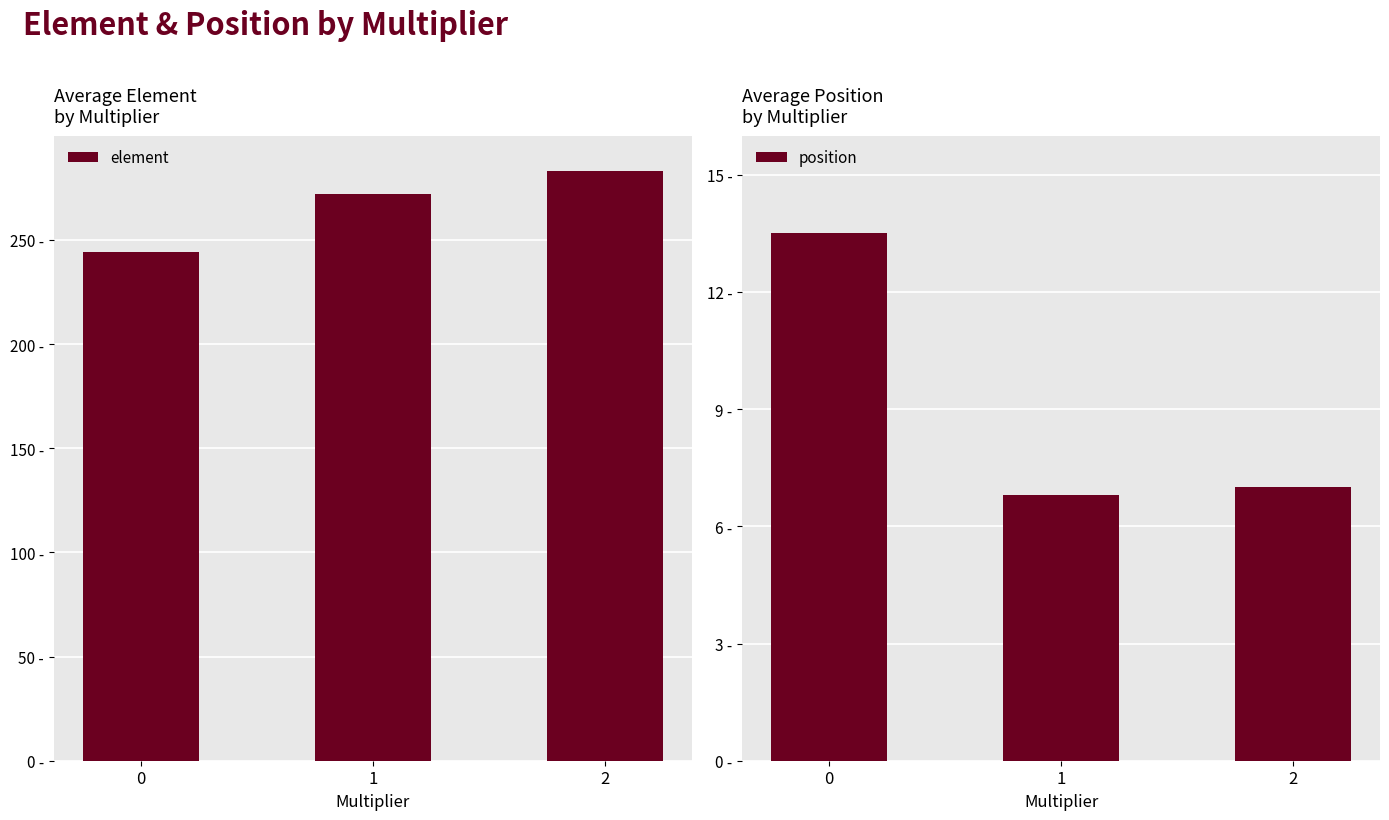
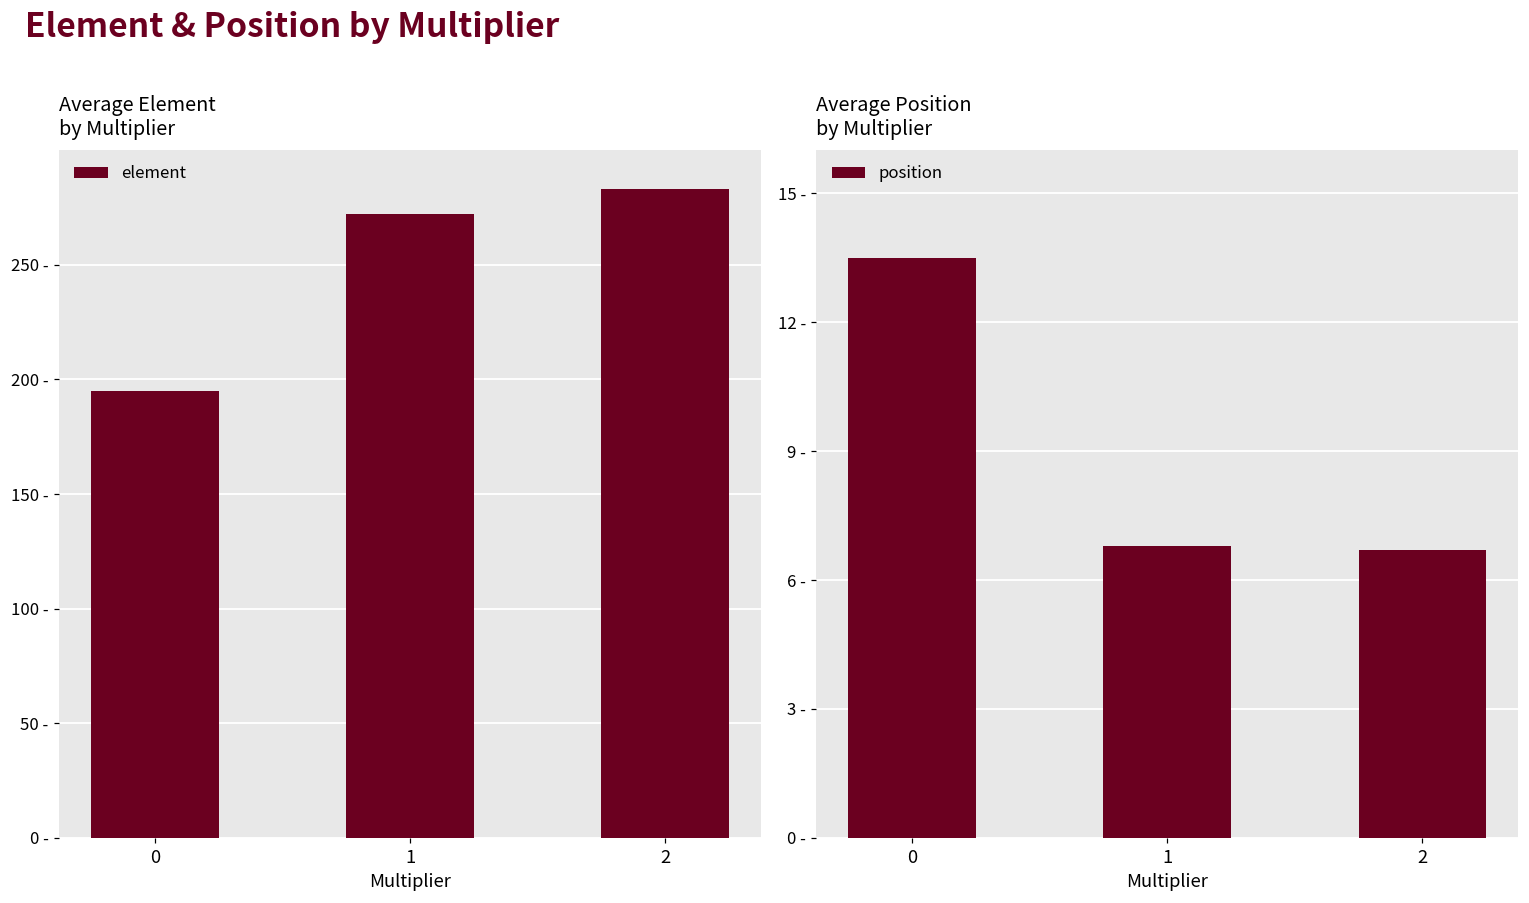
Average Element by Multiplier, 0: 244 - -> 195 -
Average Position by Multiplier, 2: 7.0 - -> 6.7 -
